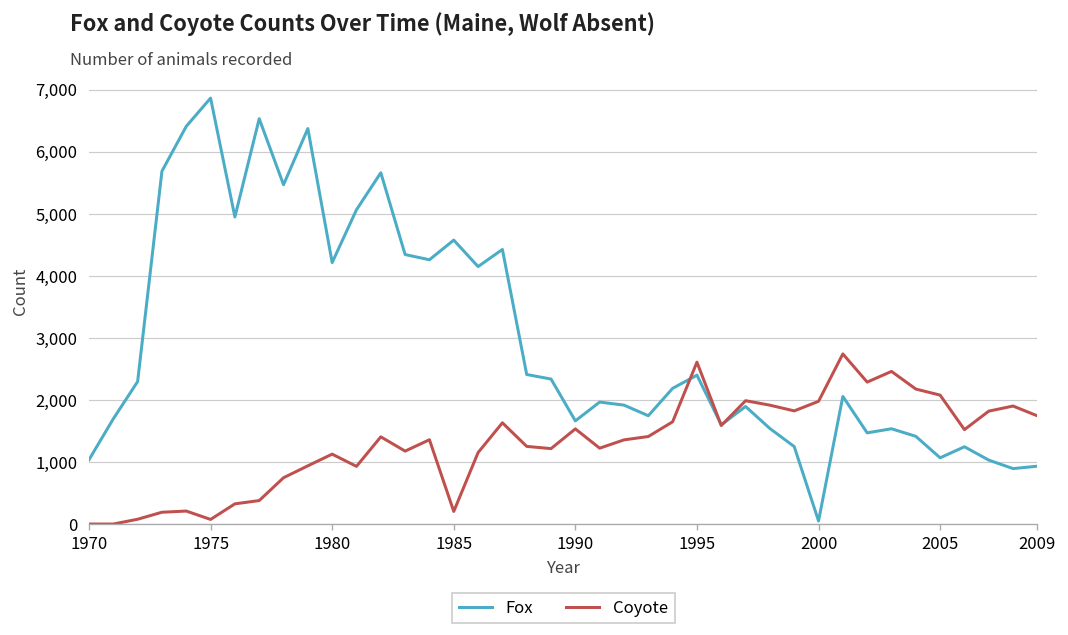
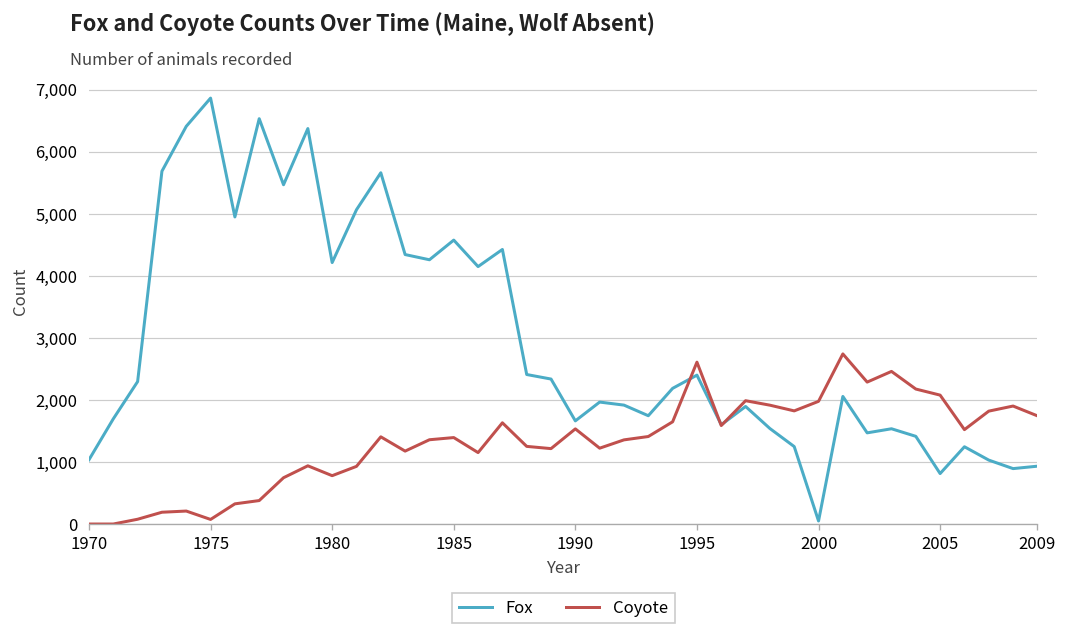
Coyote, 1980: 1,100 -> 800
Coyote, 1985: 200 -> 1,400
Fox, 2005: 1,100 -> 800
